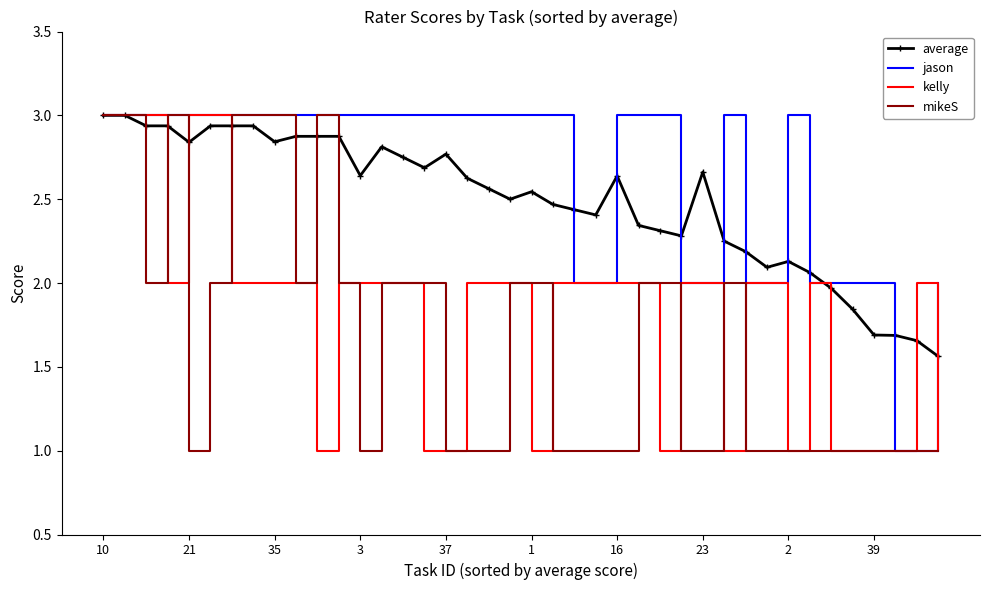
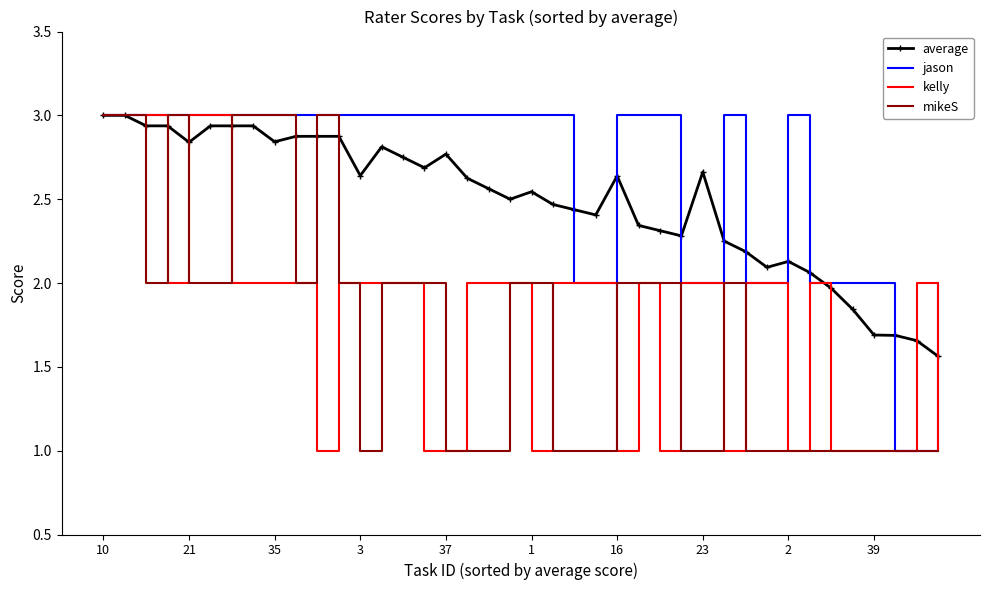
mikeS, 21: 1 -> 2
kelly, 16: 2 -> 1
mikeS, 16: 1 -> 2
